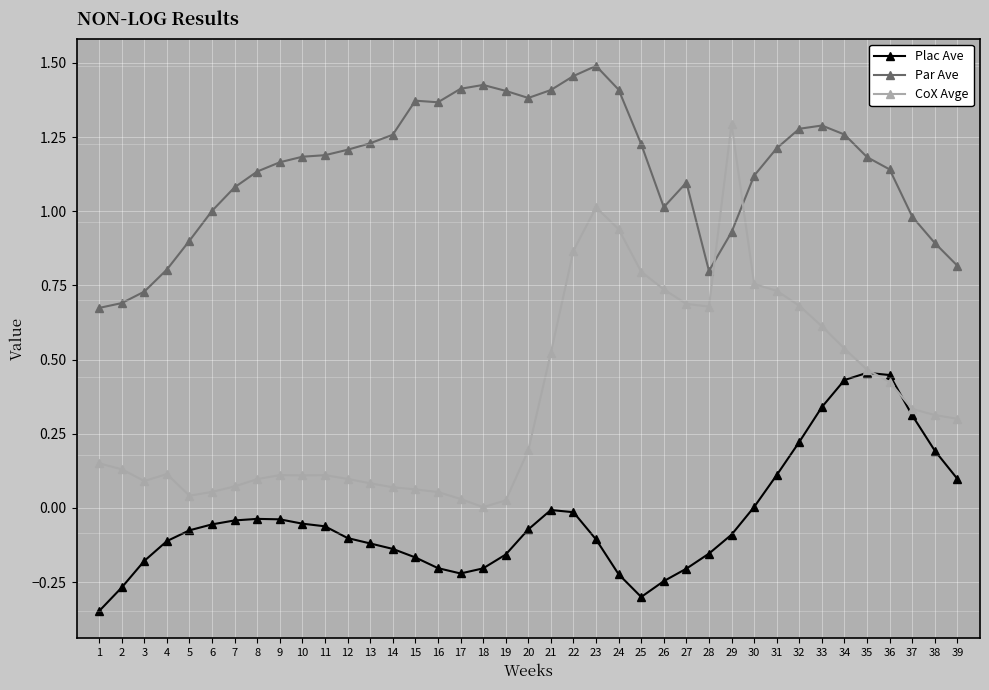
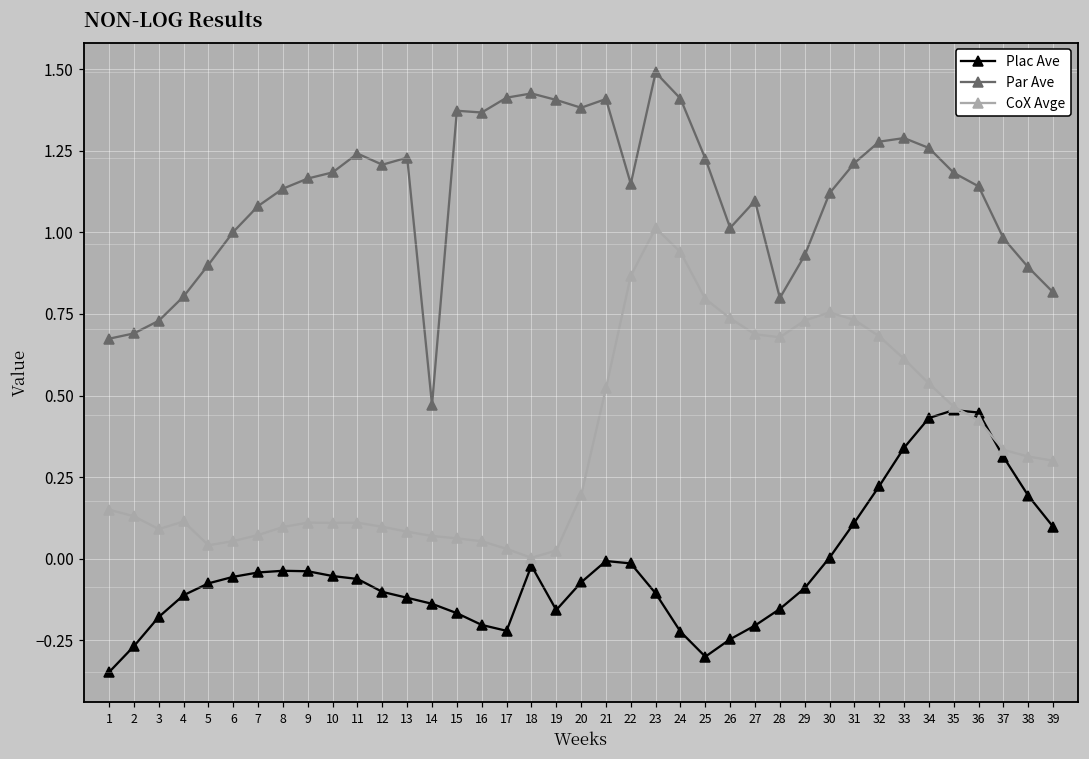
Par Ave, 11: 1.19 -> 1.24
Par Ave, 14: 1.26 -> 0.47
Plac Ave, 18: -0.20 -> -0.02
Par Ave, 22: 1.46 -> 1.15
CoX Avge, 29: 1.29 -> 0.73
